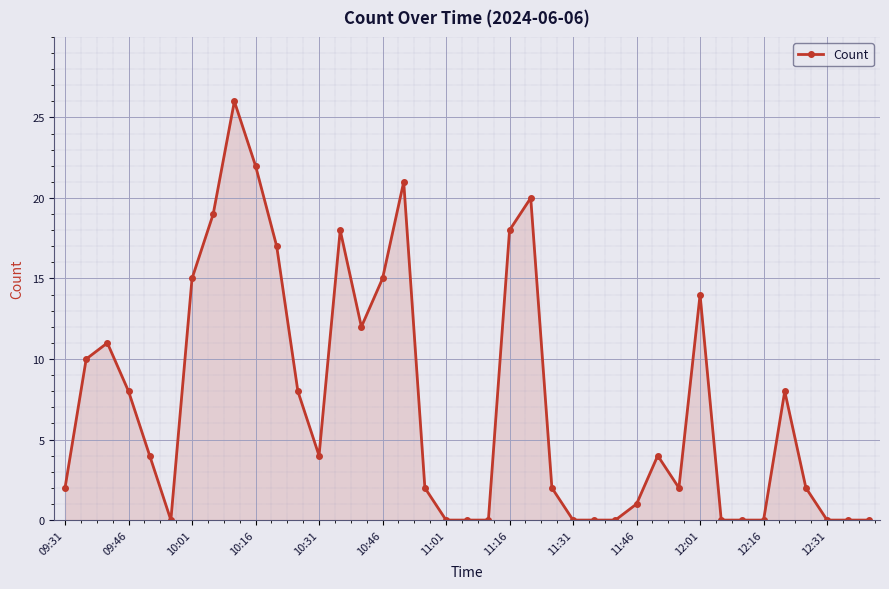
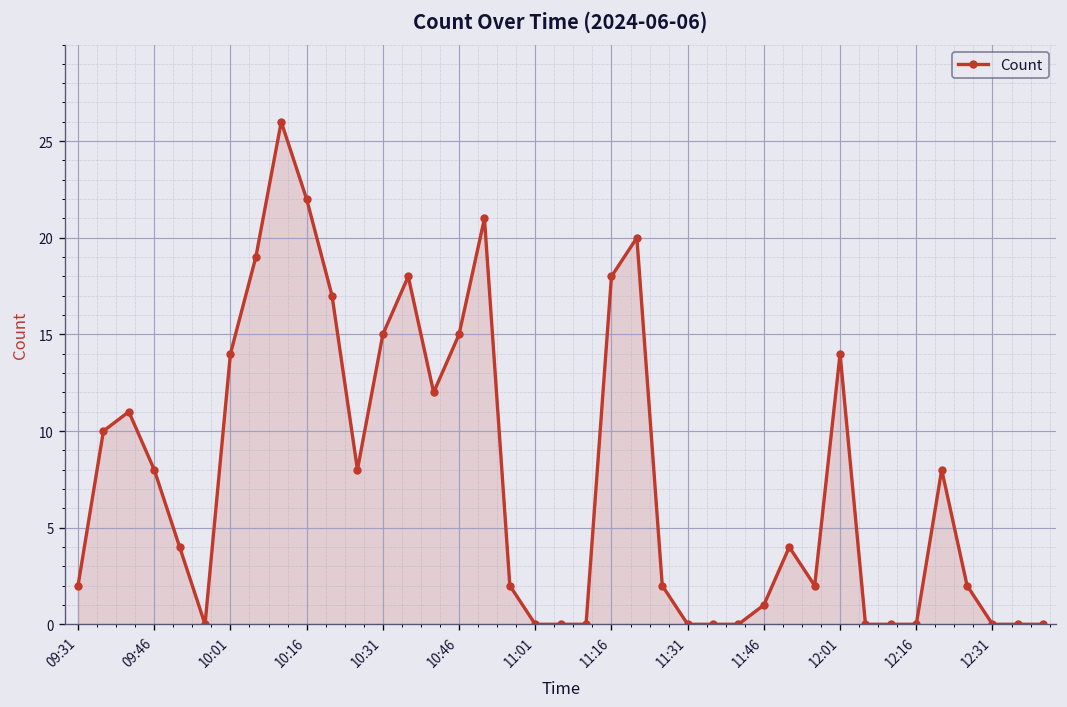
10:01: 15 -> 14
10:31: 4 -> 15
